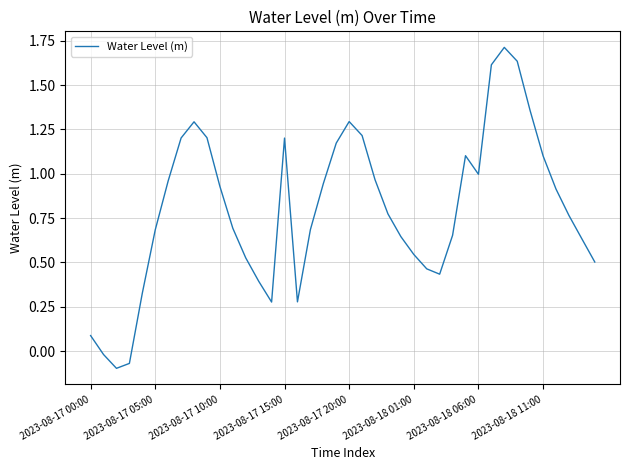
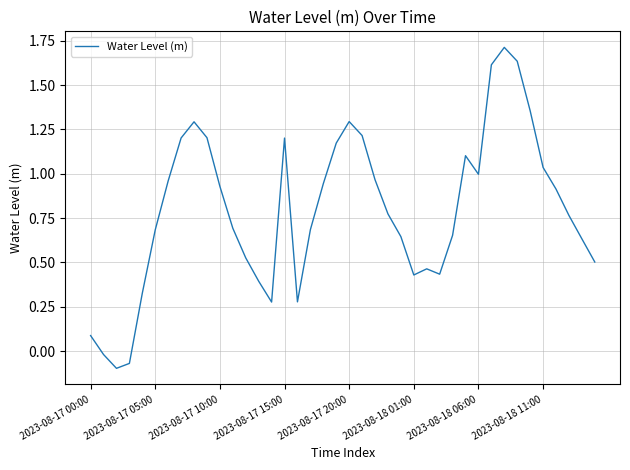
2023-08-18 01:00: 0.55 -> 0.43
2023-08-18 11:00: 1.10 -> 1.04
